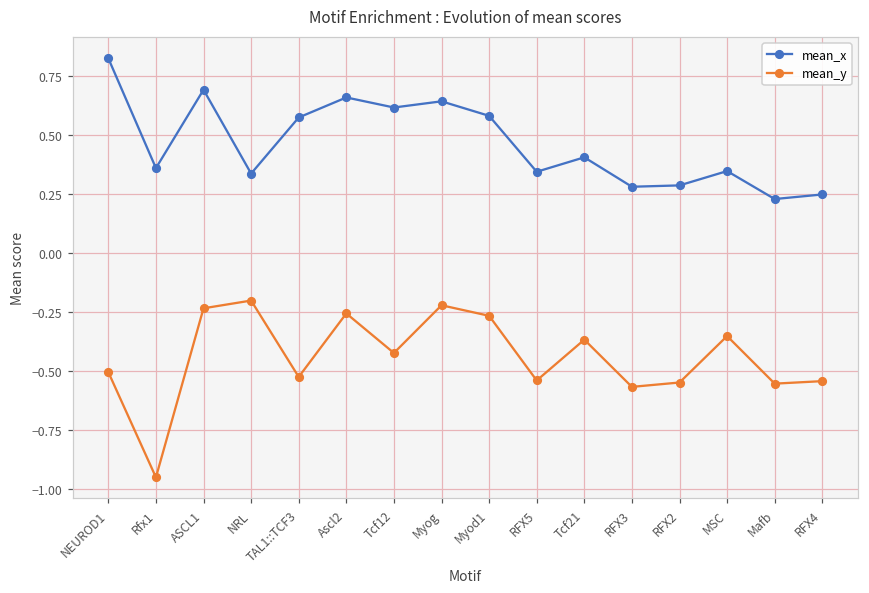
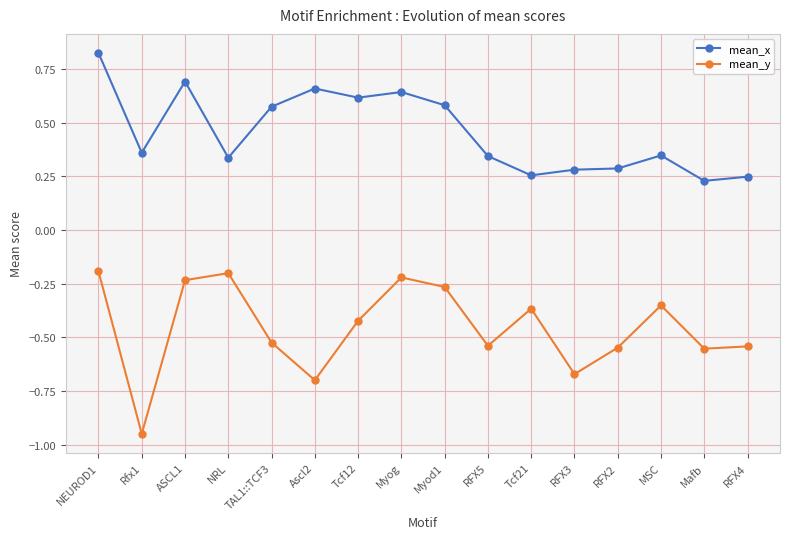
mean_y, NEUROD1: -0.50 -> -0.19
mean_y, Ascl2: -0.26 -> -0.70
mean_x, Tcf21: 0.41 -> 0.26
mean_y, RFX3: -0.57 -> -0.67
